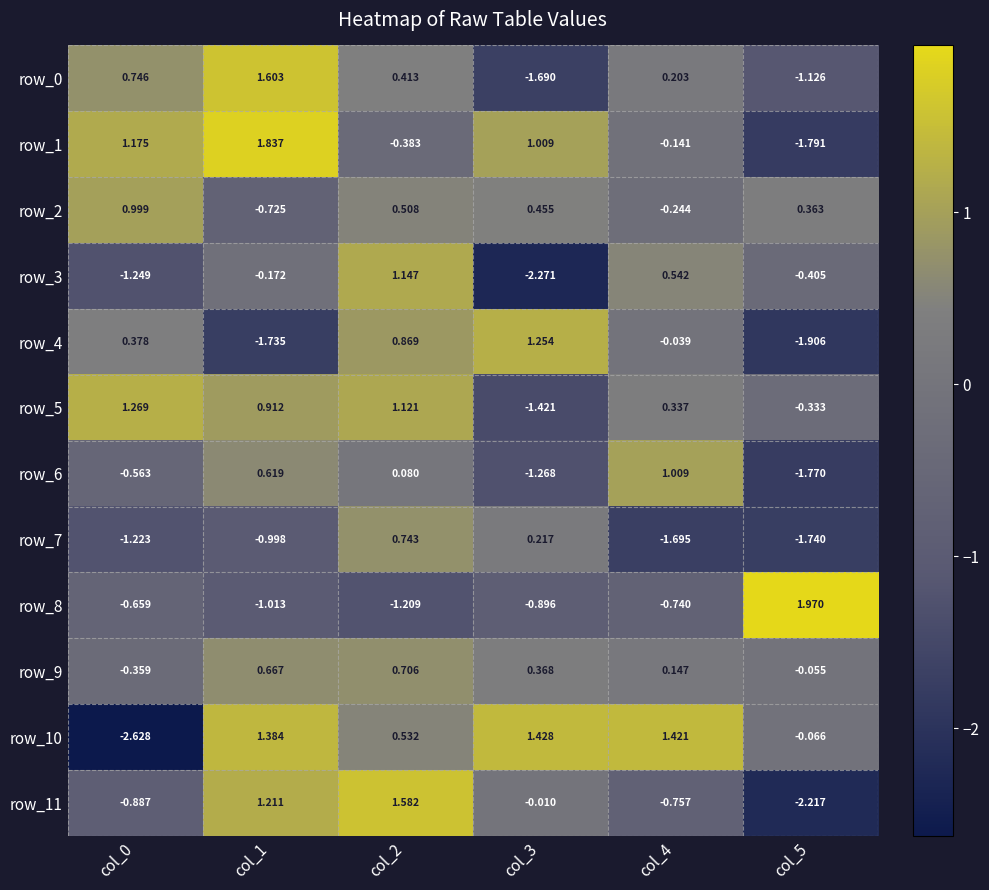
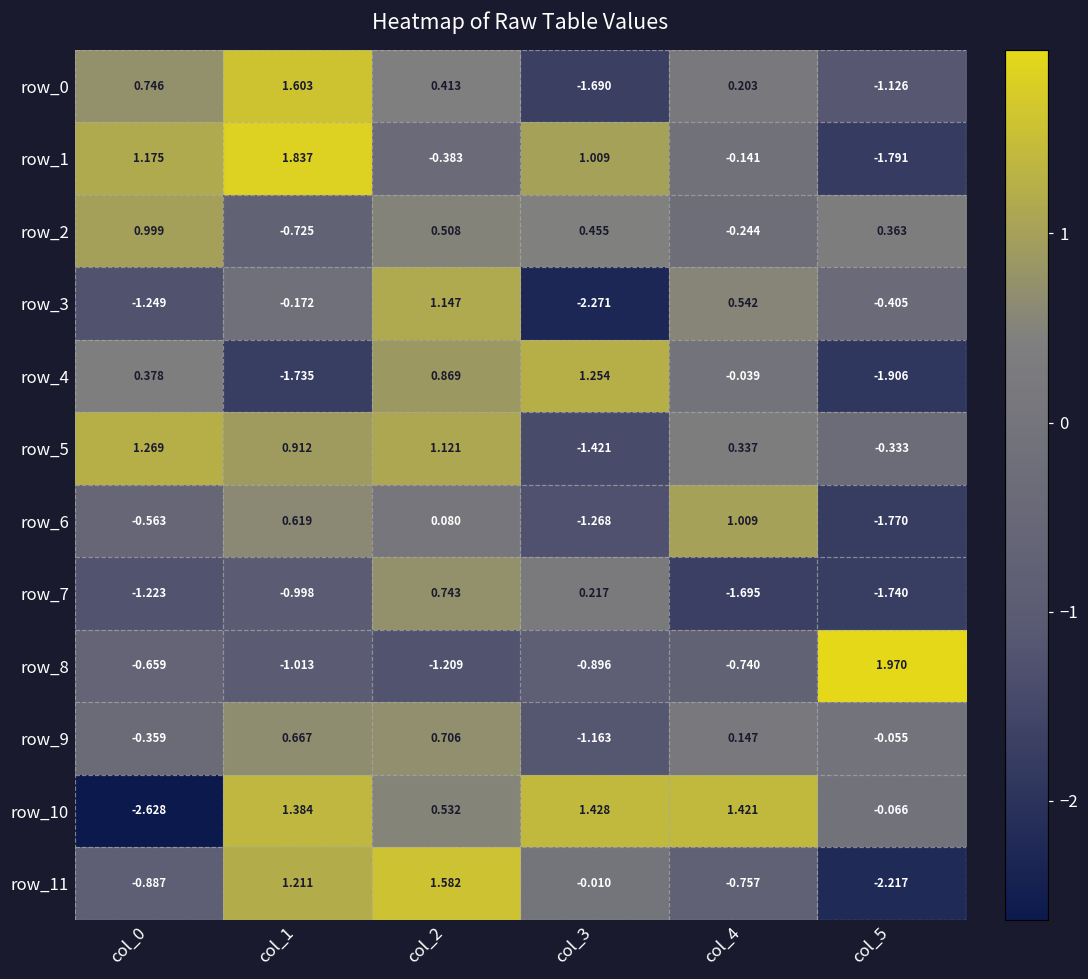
row_9, col_3: 0.368 -> -1.163
